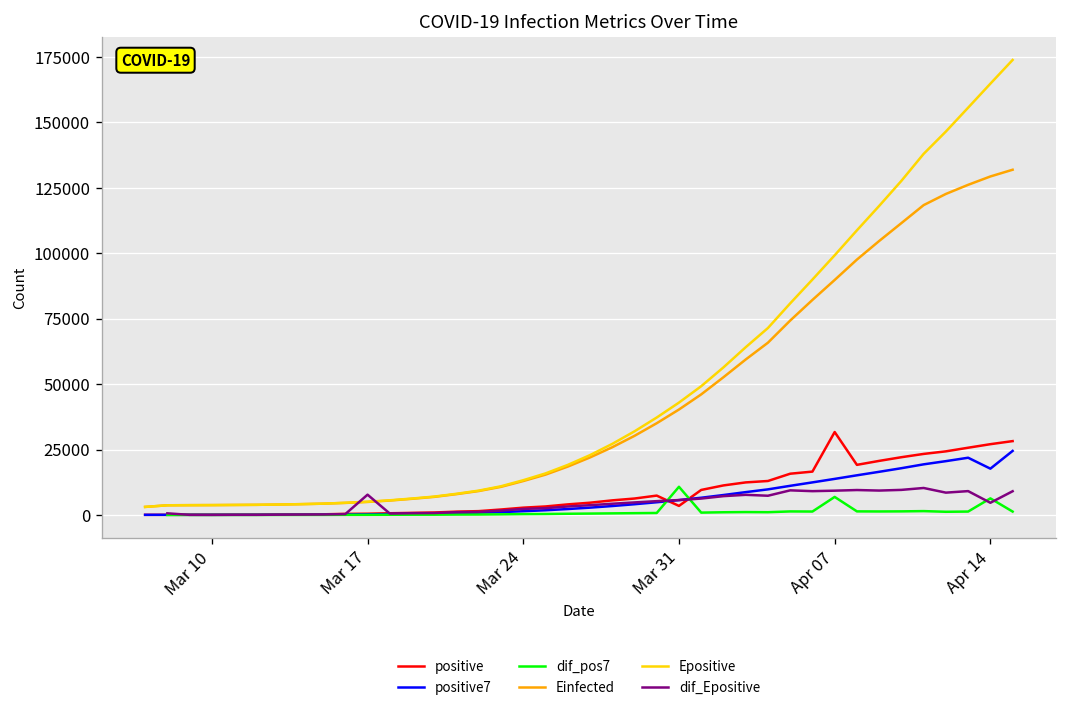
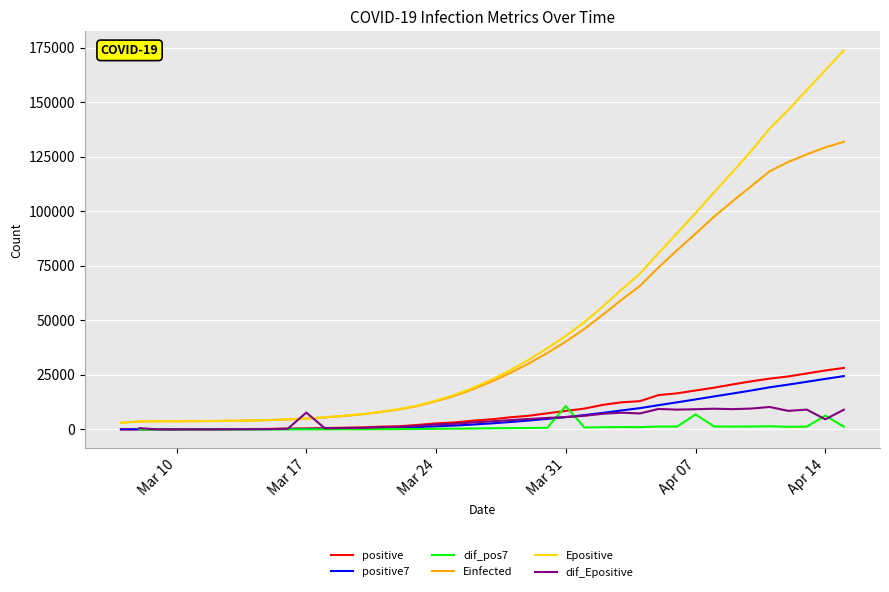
positive, Mar 31: 3000 -> 9000
positive, Apr 07: 32000 -> 18000
positive7, Apr 14: 18000 -> 23000
